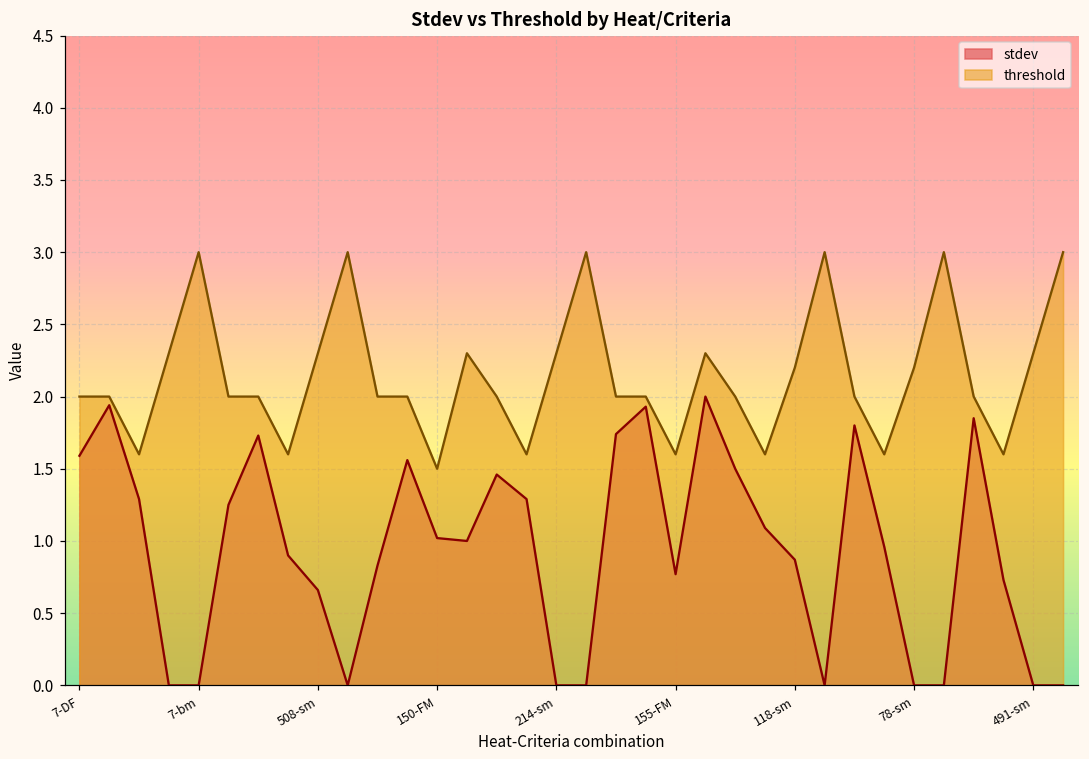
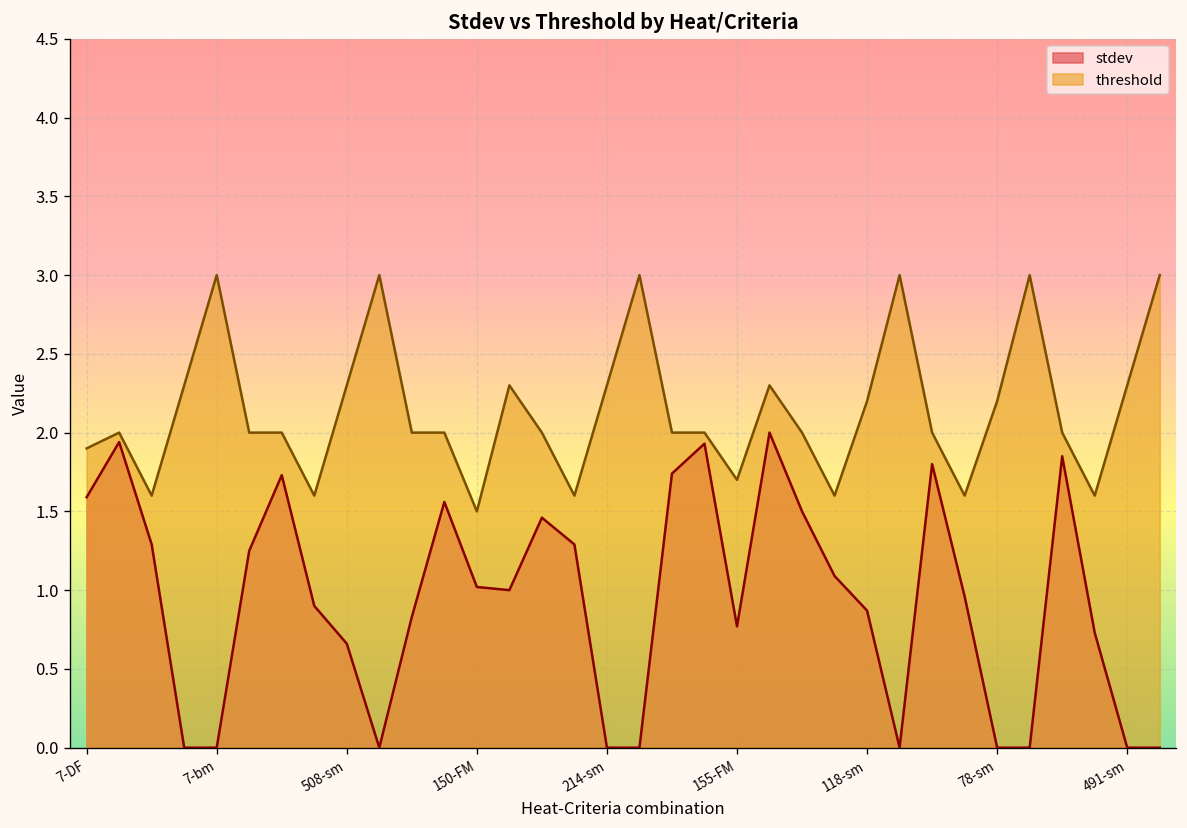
threshold, 7-DF: 2.0 -> 1.9
threshold, 155-FM: 1.6 -> 1.7
